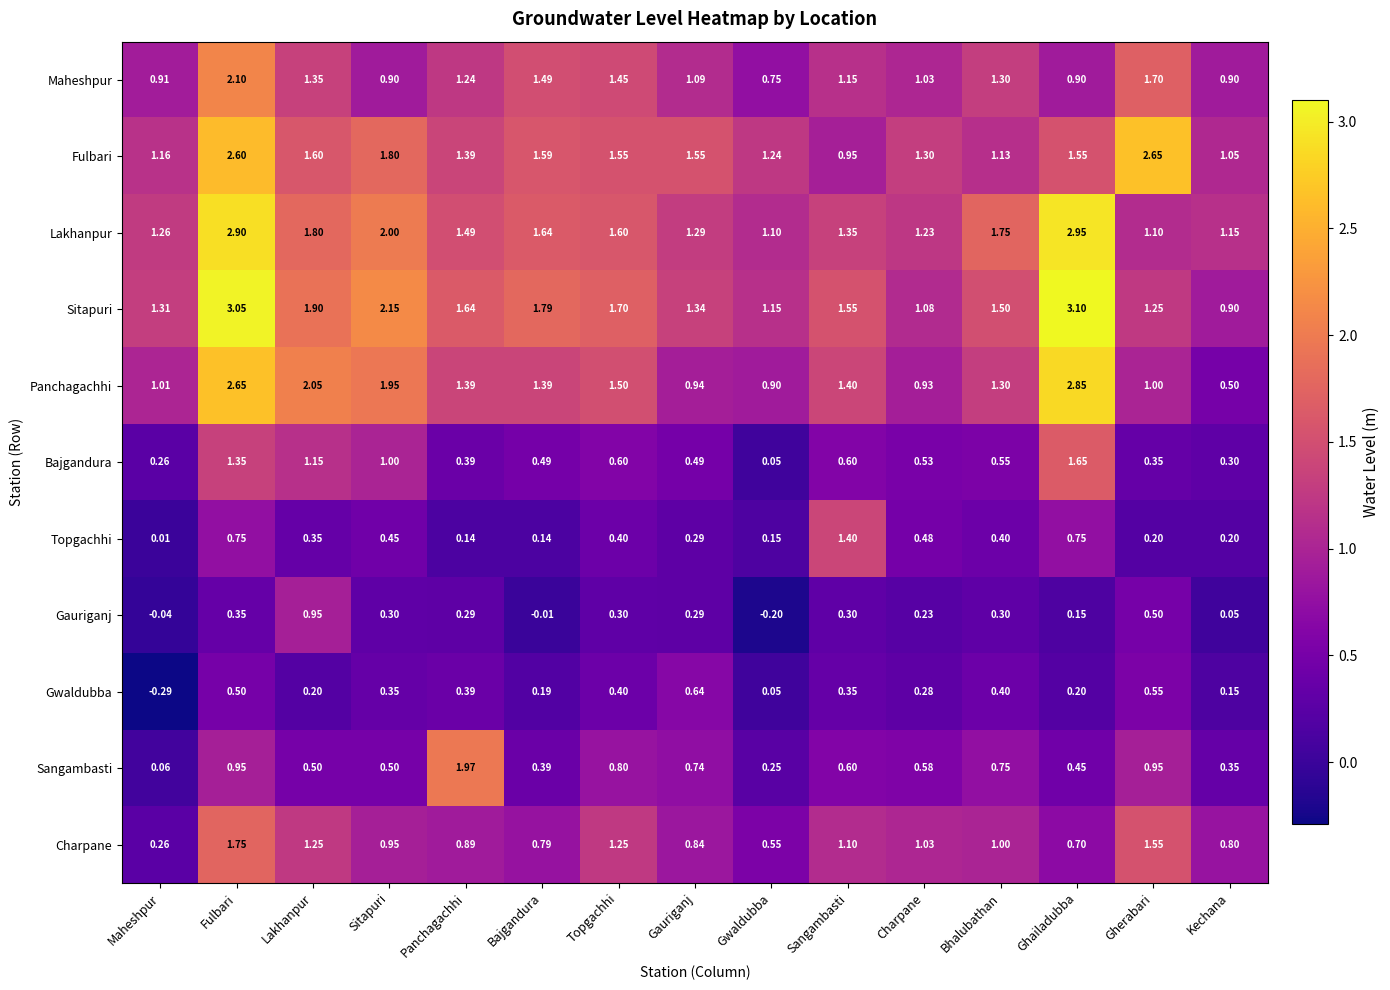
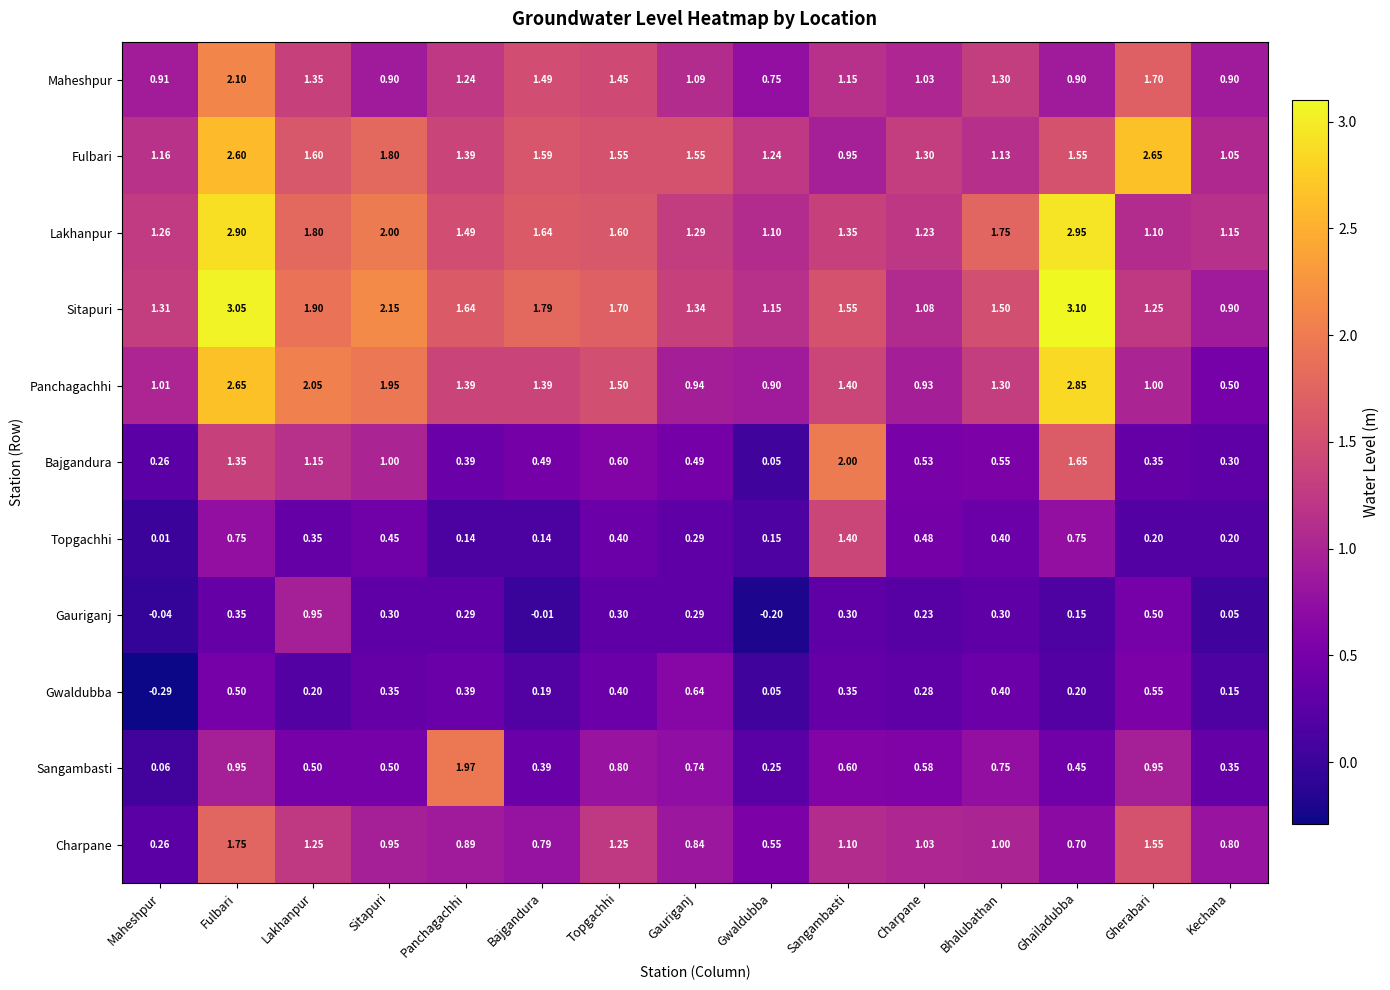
Bajgandura, Sangambasti: 0.60 -> 2.00
